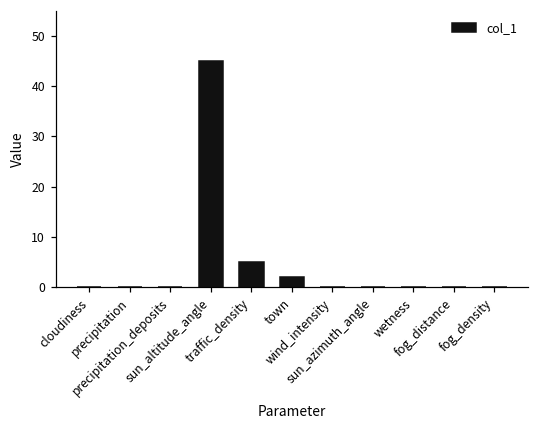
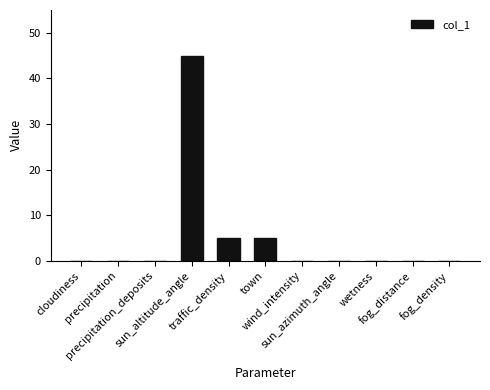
town: 2 -> 5
